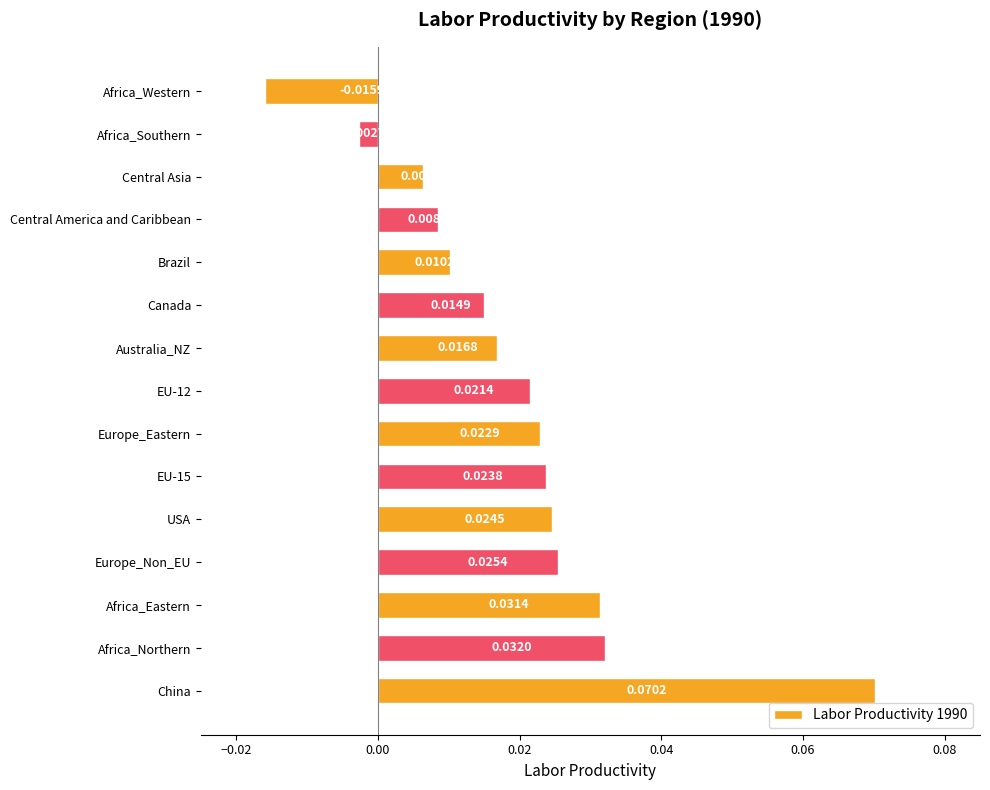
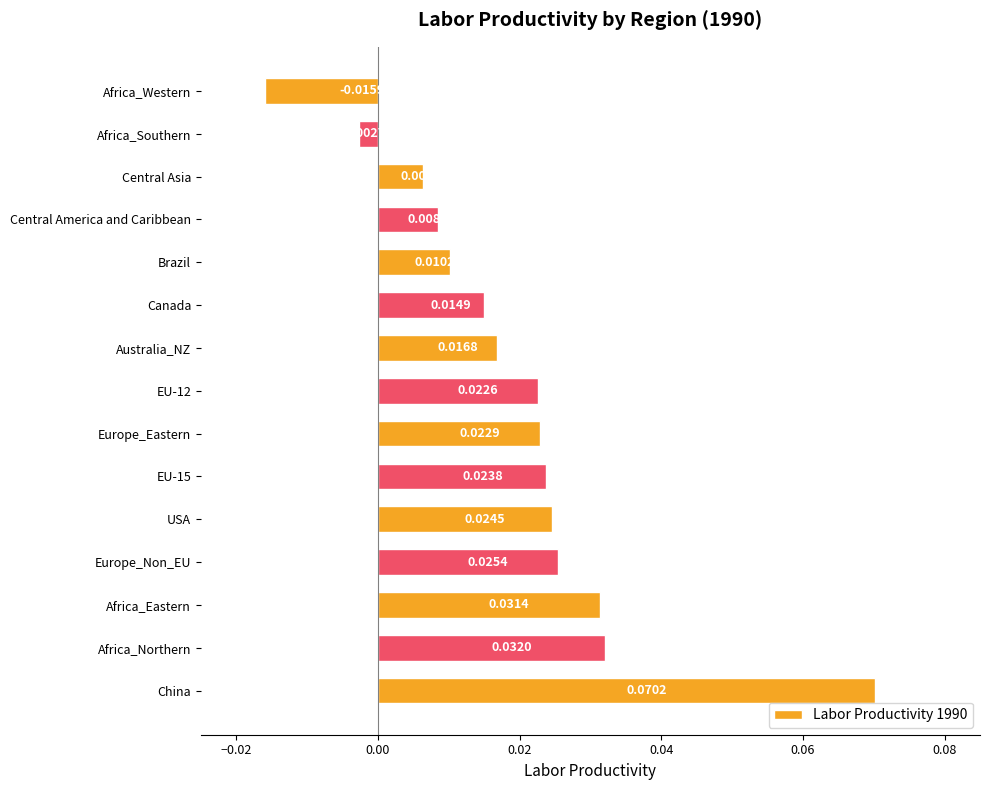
EU-12: 0.0214 -> 0.0226
